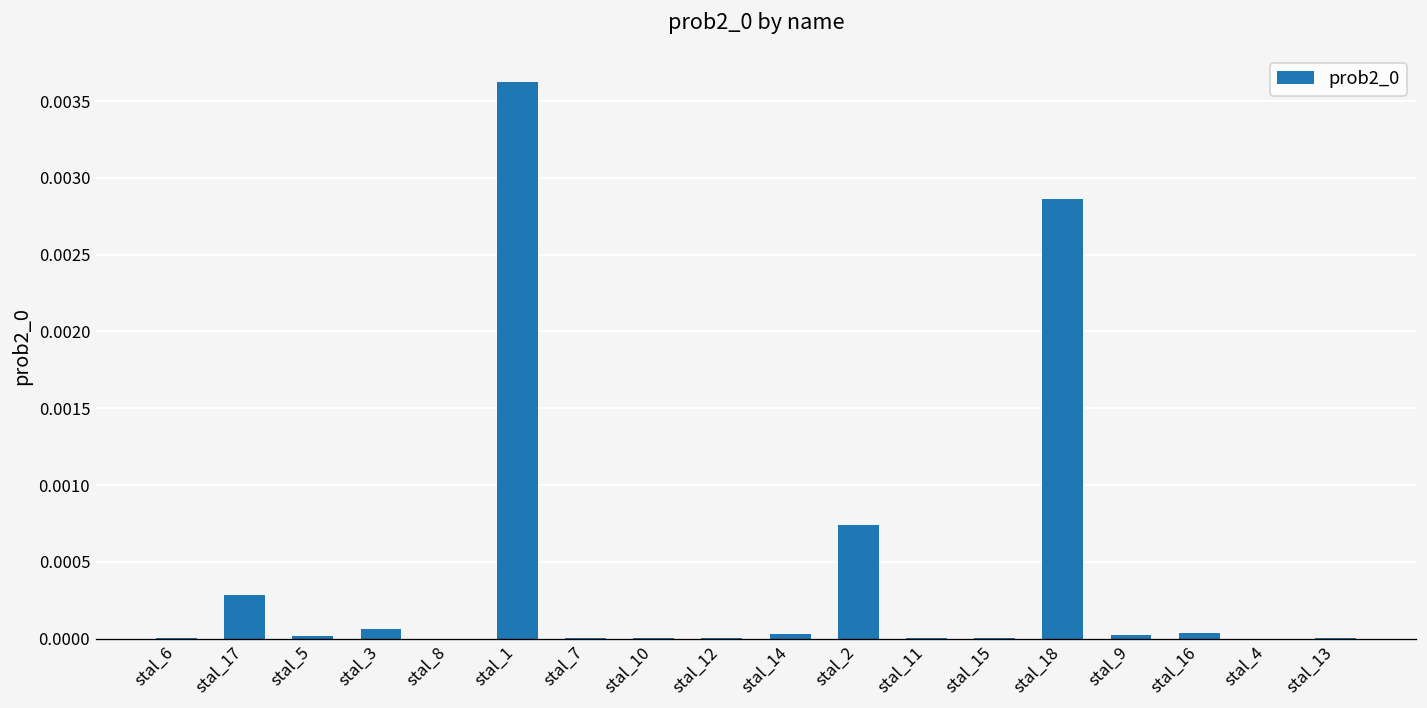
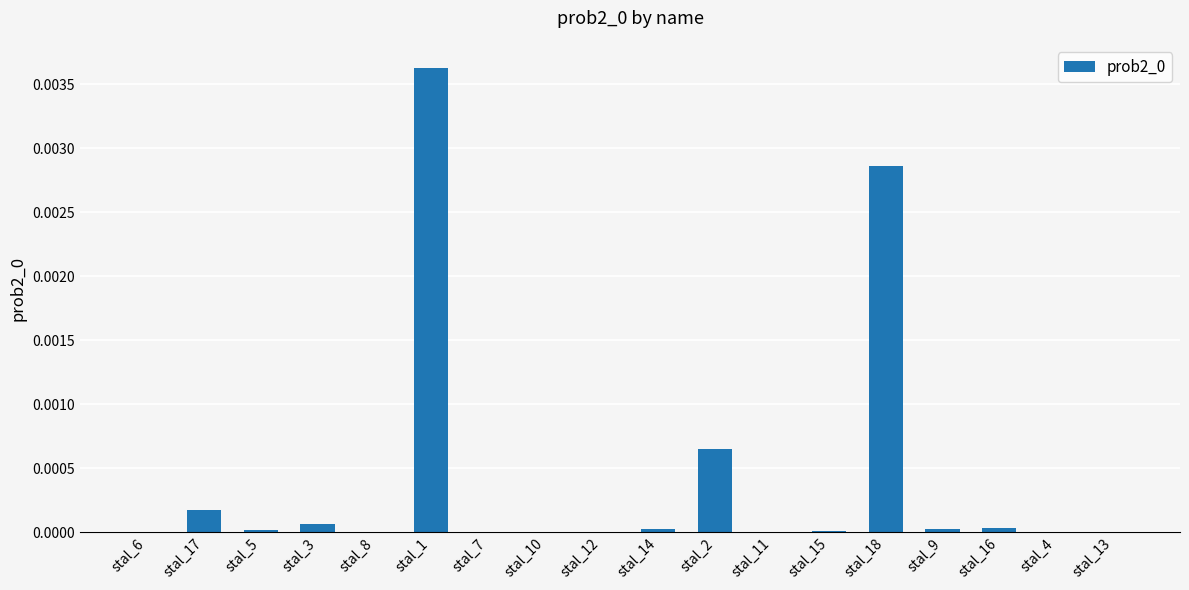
stal_17: 0.00028 -> 0.00017
stal_2: 0.00074 -> 0.00065
